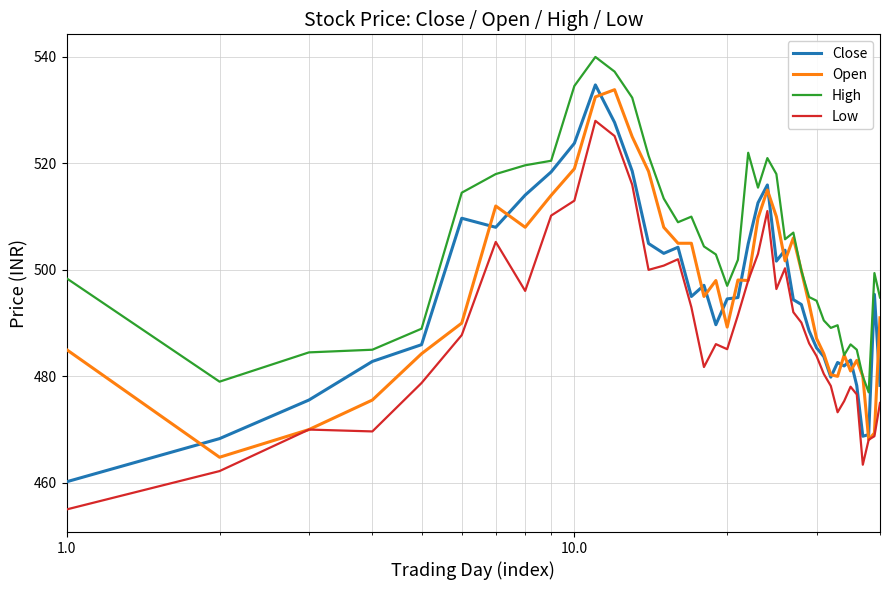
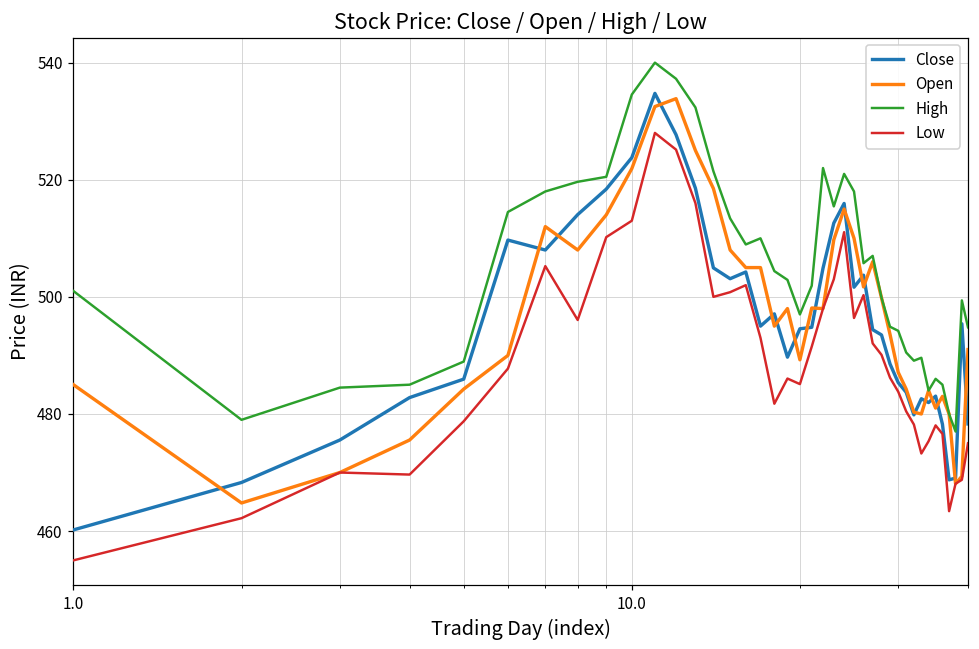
High, 1.0: 498 -> 501
Open, 10.0: 519 -> 522
